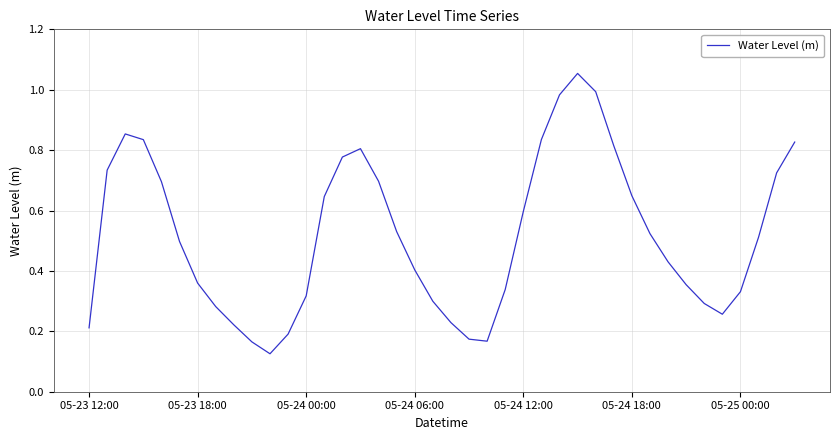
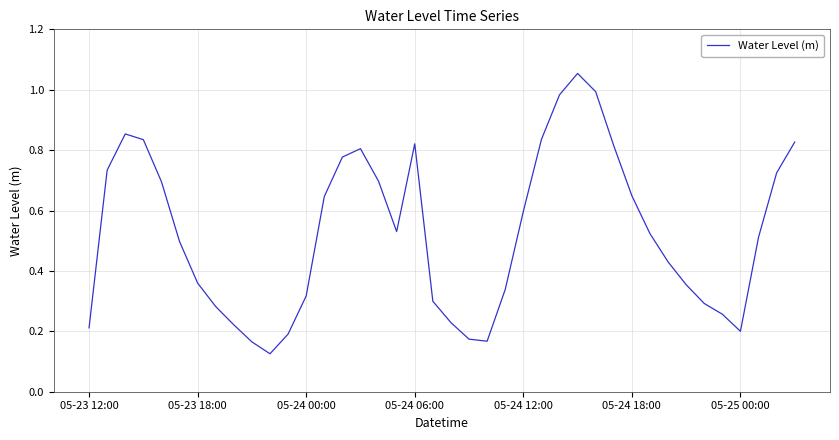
05-24 06:00: 0.40 -> 0.82
05-25 00:00: 0.33 -> 0.20
